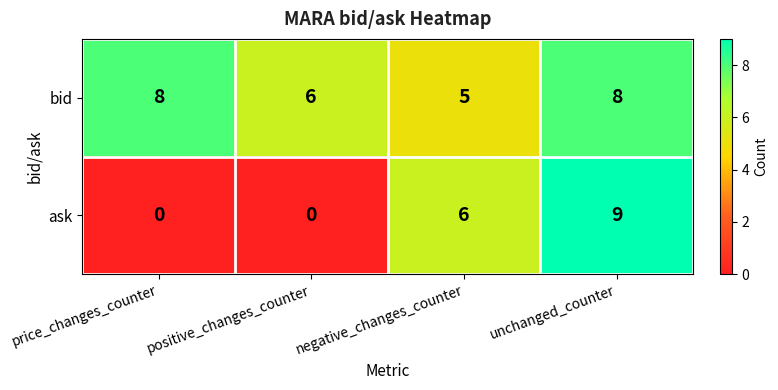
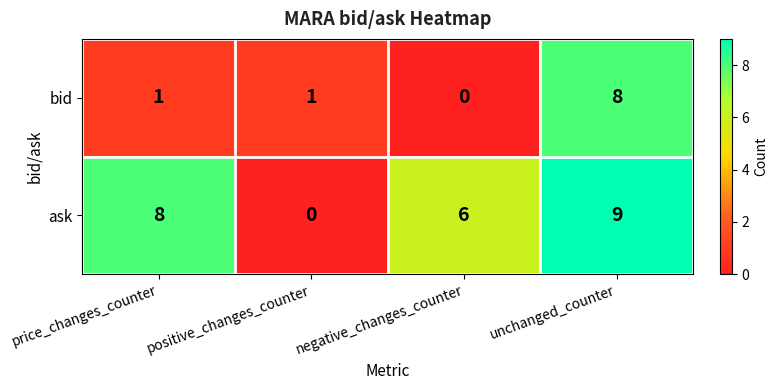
bid, price_changes_counter: 8 -> 1
bid, positive_changes_counter: 6 -> 1
bid, negative_changes_counter: 5 -> 0
ask, price_changes_counter: 0 -> 8
